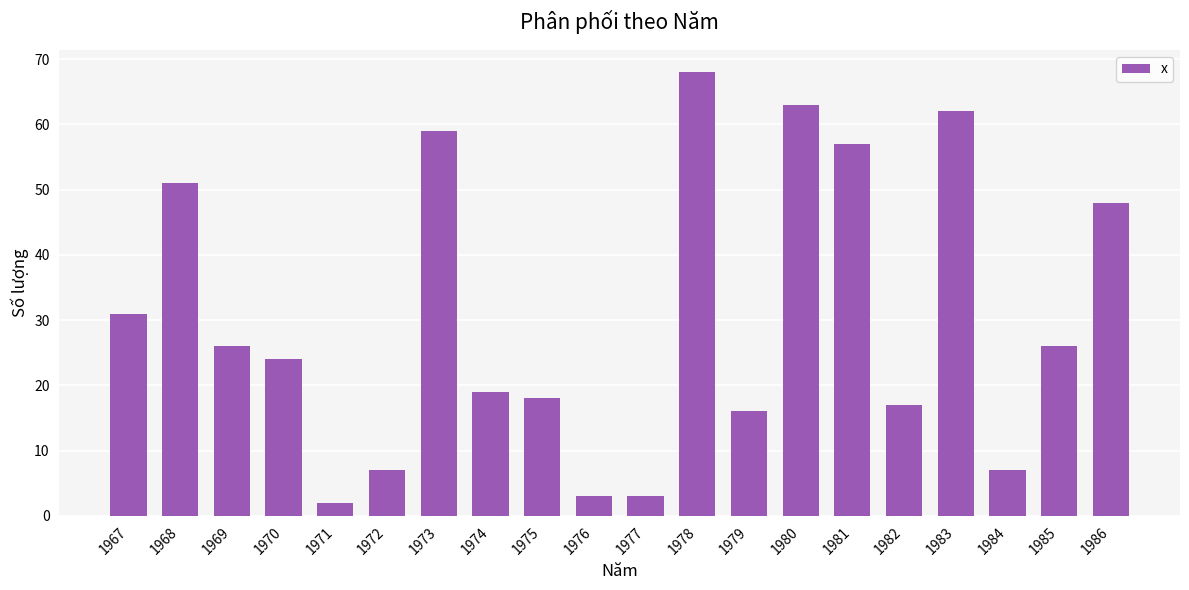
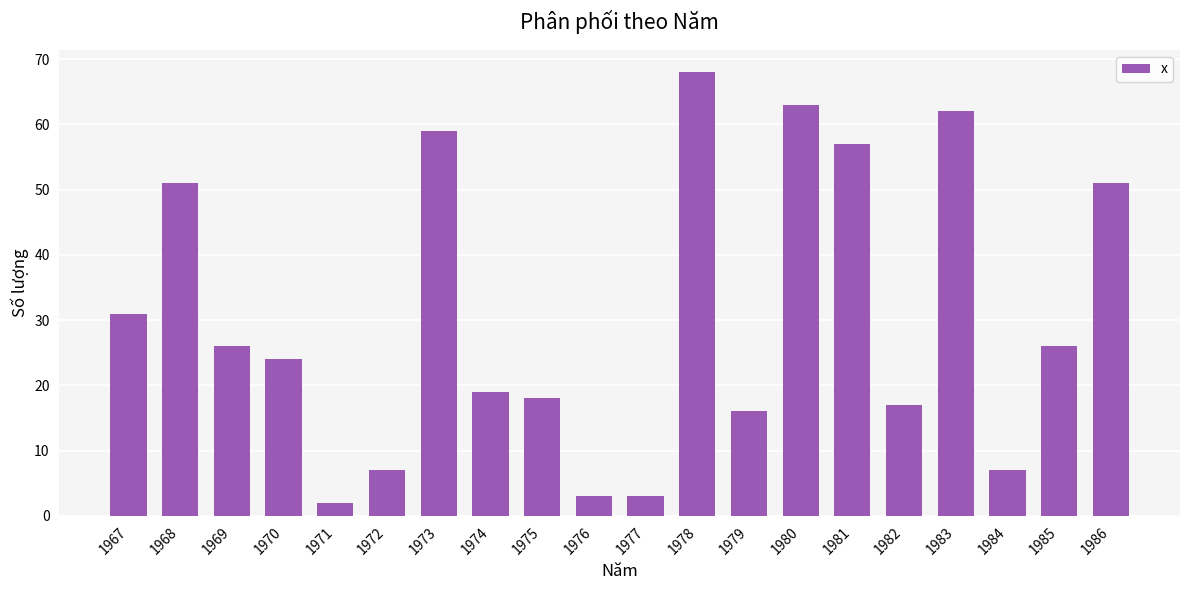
1986: 48 -> 51
